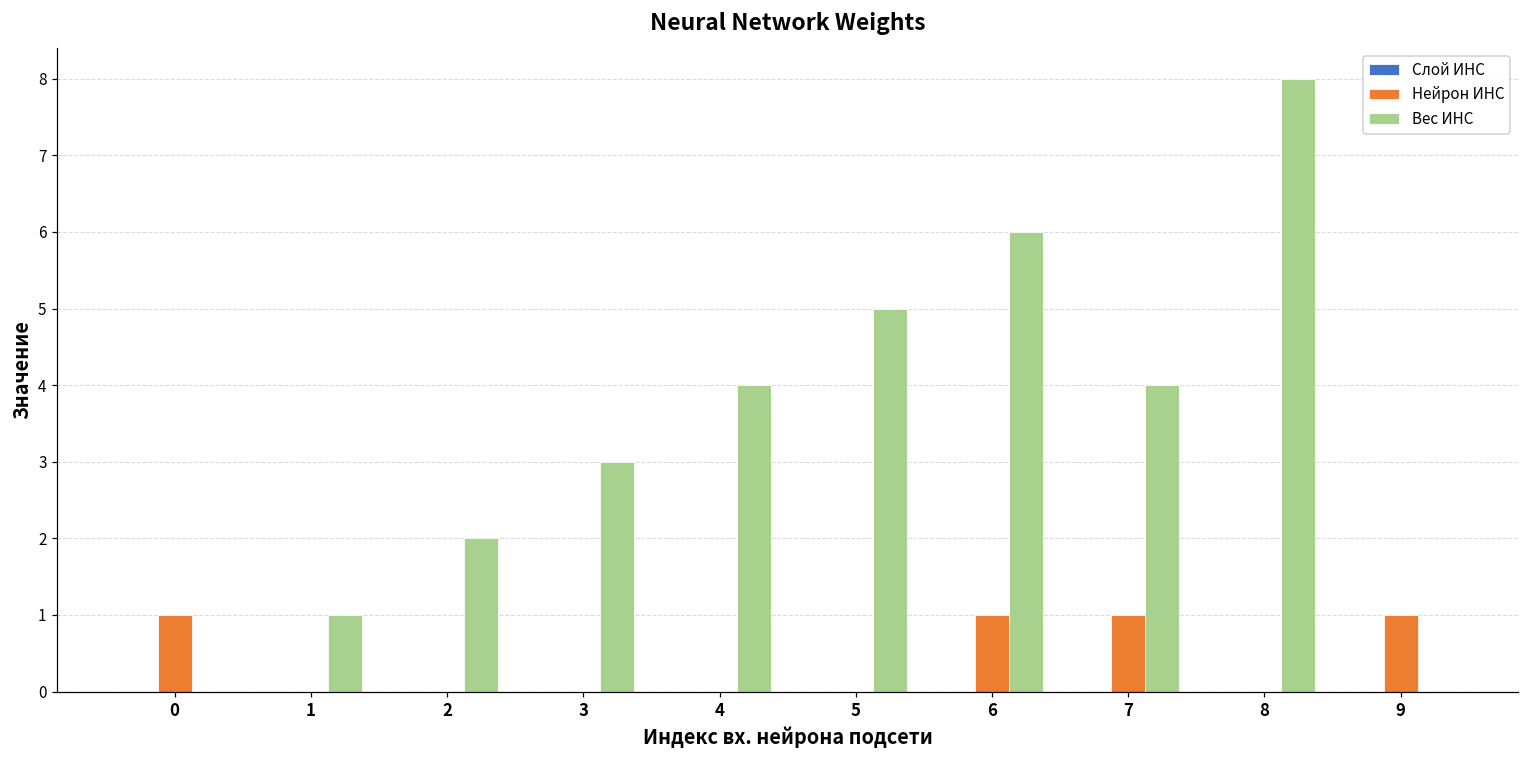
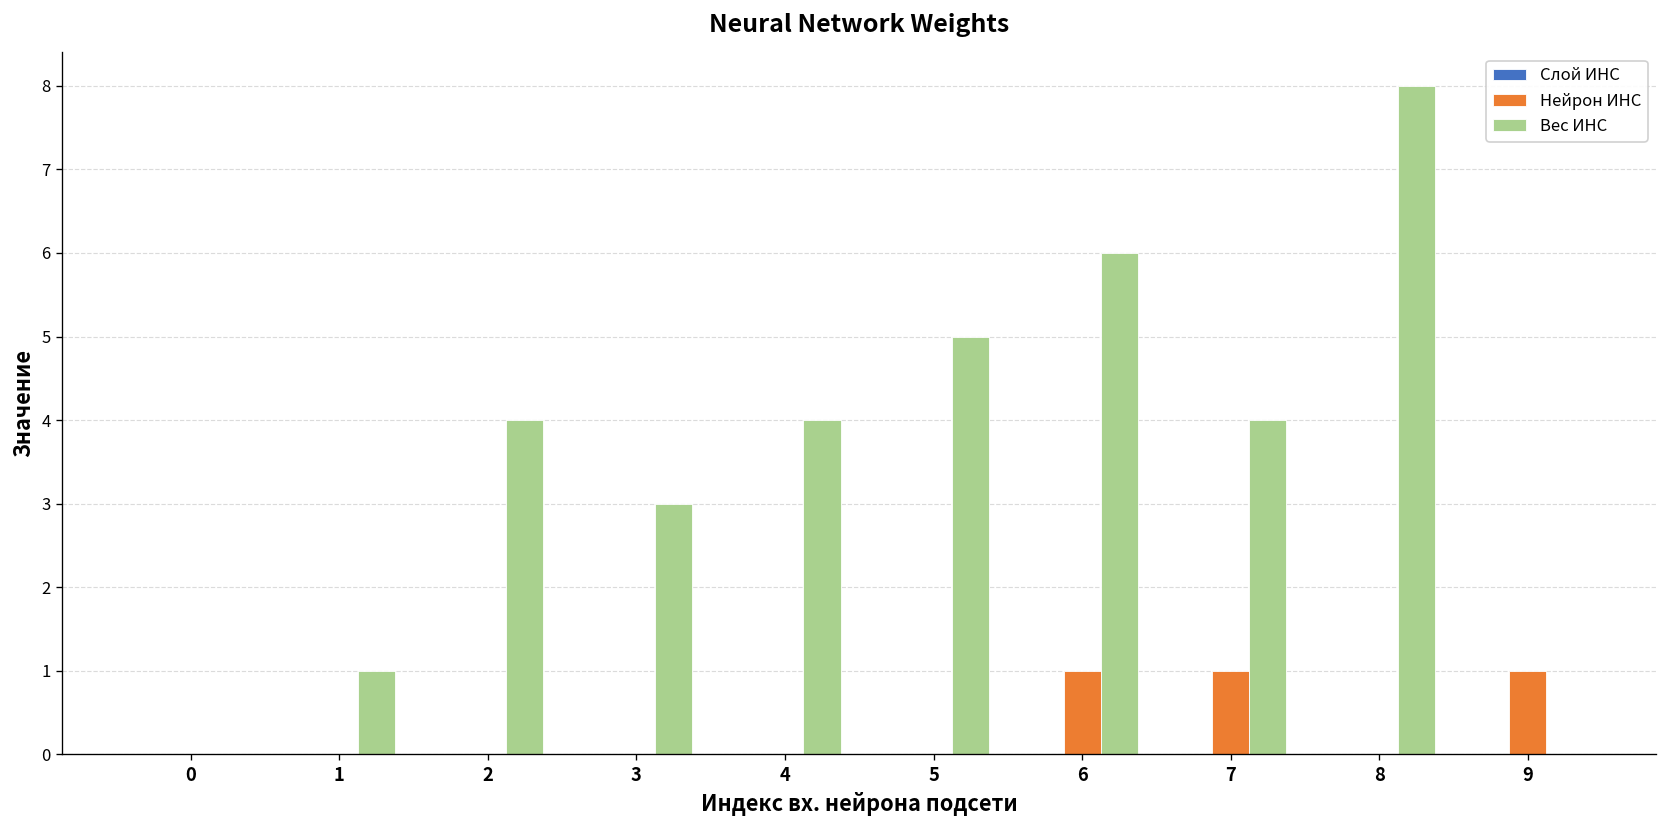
Нейрон ИНС, 0: 1 -> 0
Вес ИНС, 2: 2 -> 4
